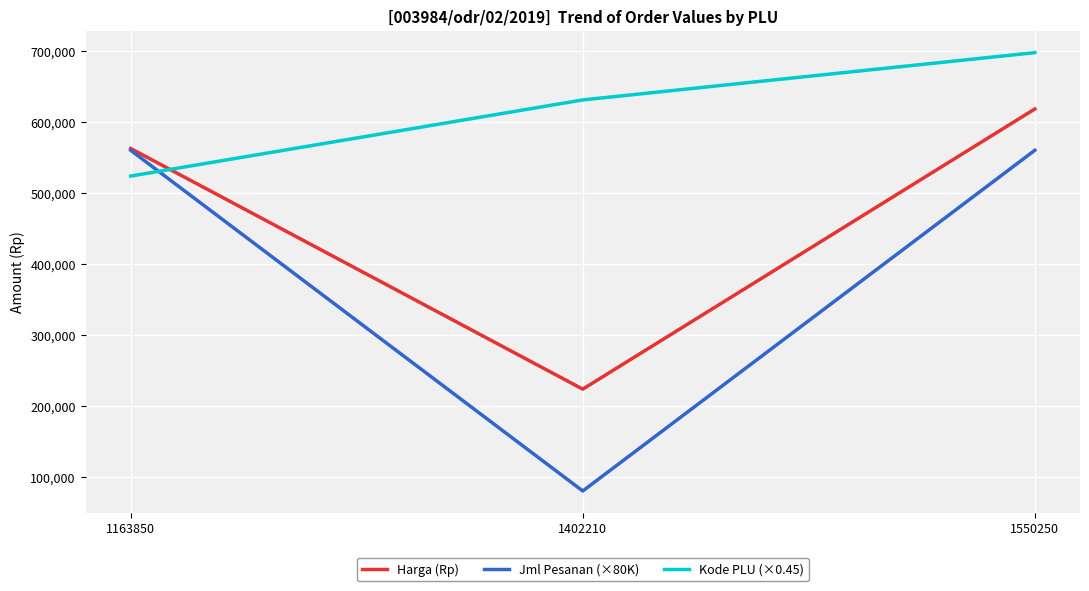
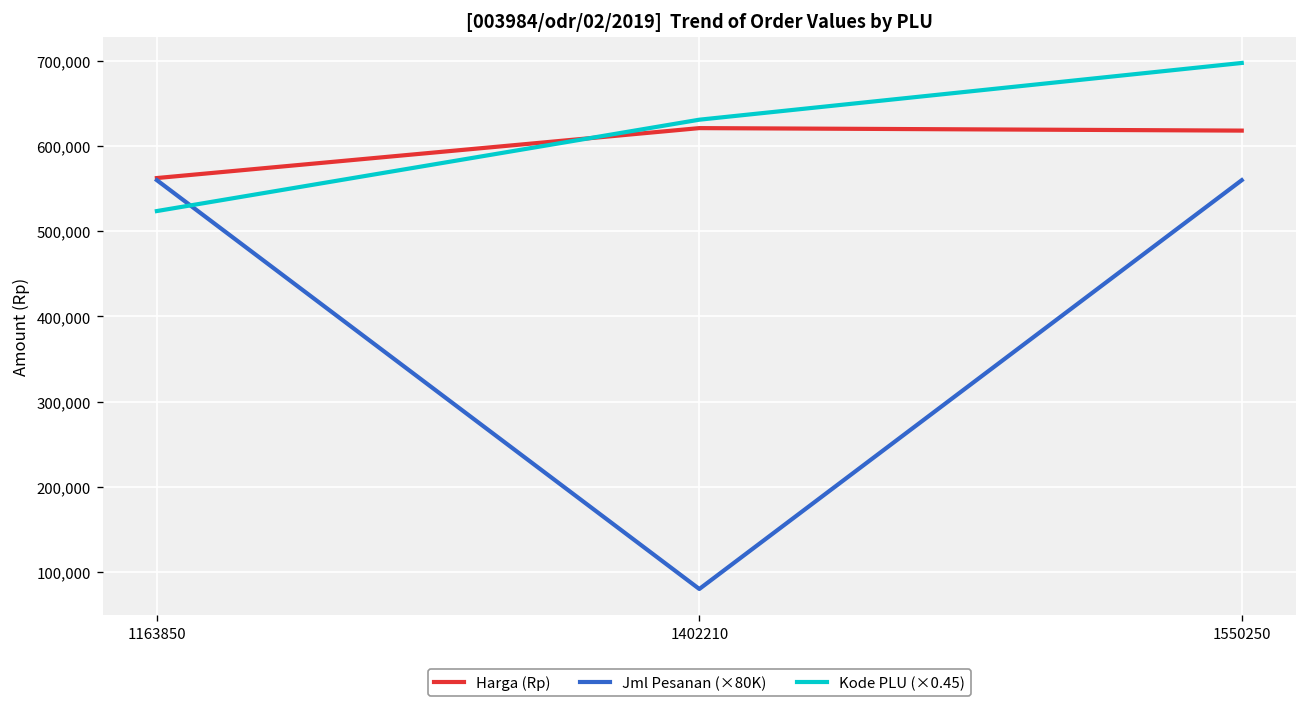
Harga (Rp), 1402210: 220,000 -> 620,000
